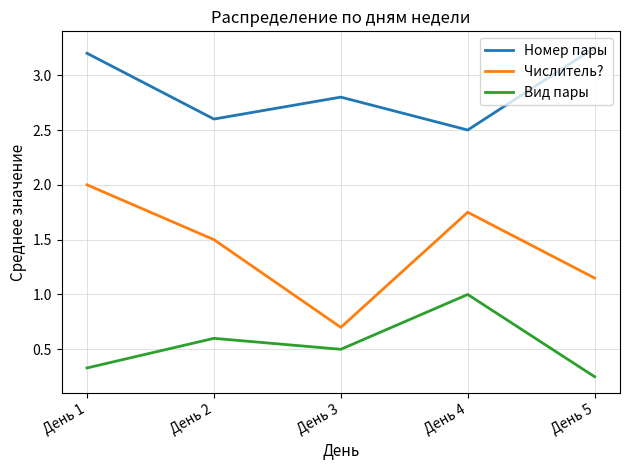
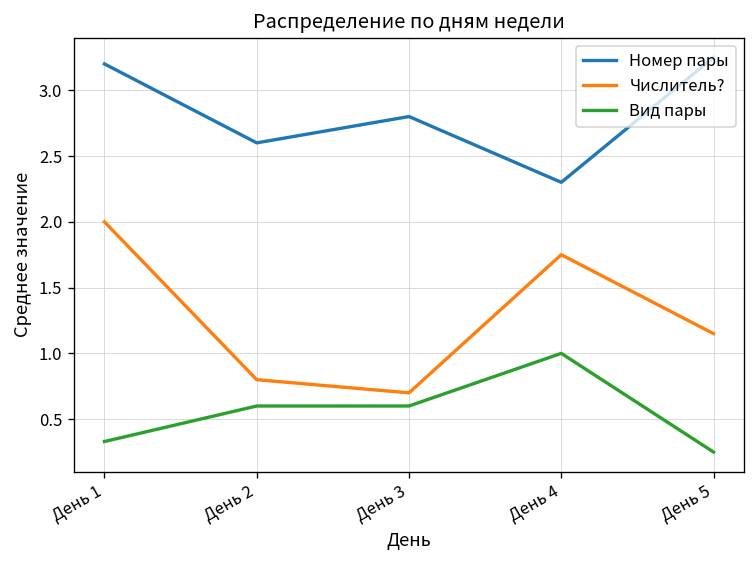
Числитель?, День 2: 1.5 -> 0.8
Вид пары, День 3: 0.5 -> 0.6
Номер пары, День 4: 2.5 -> 2.3
